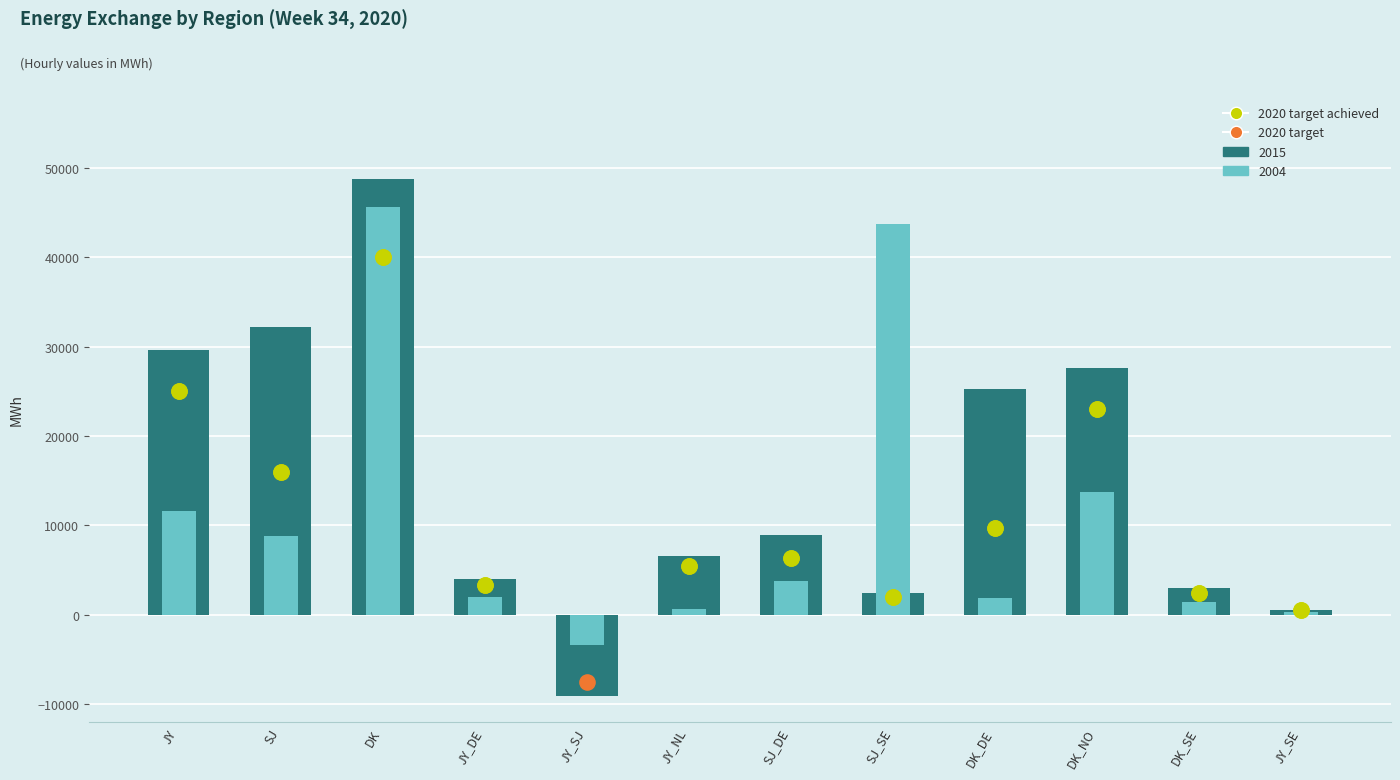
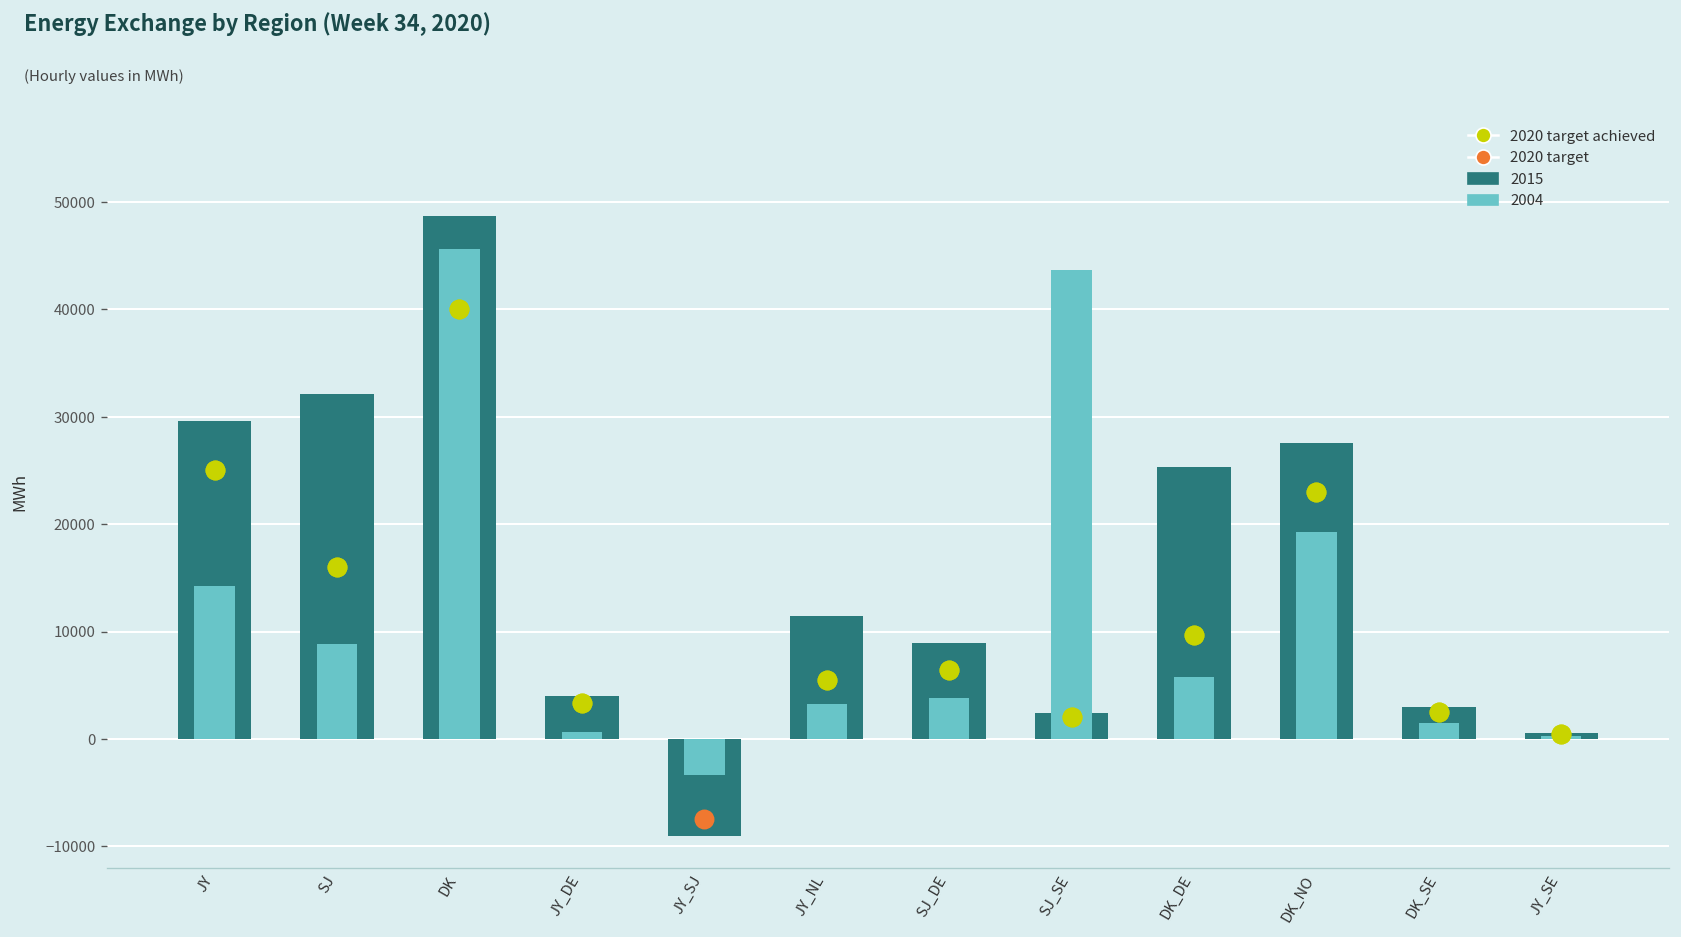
2004, JY: 12000 -> 14000
2004, JY_DE: 2000 -> 1000
2015, JY_NL: 7000 -> 11000
2004, JY_NL: 1000 -> 3000
2004, DK_DE: 2000 -> 6000
2004, DK_NO: 14000 -> 19000
